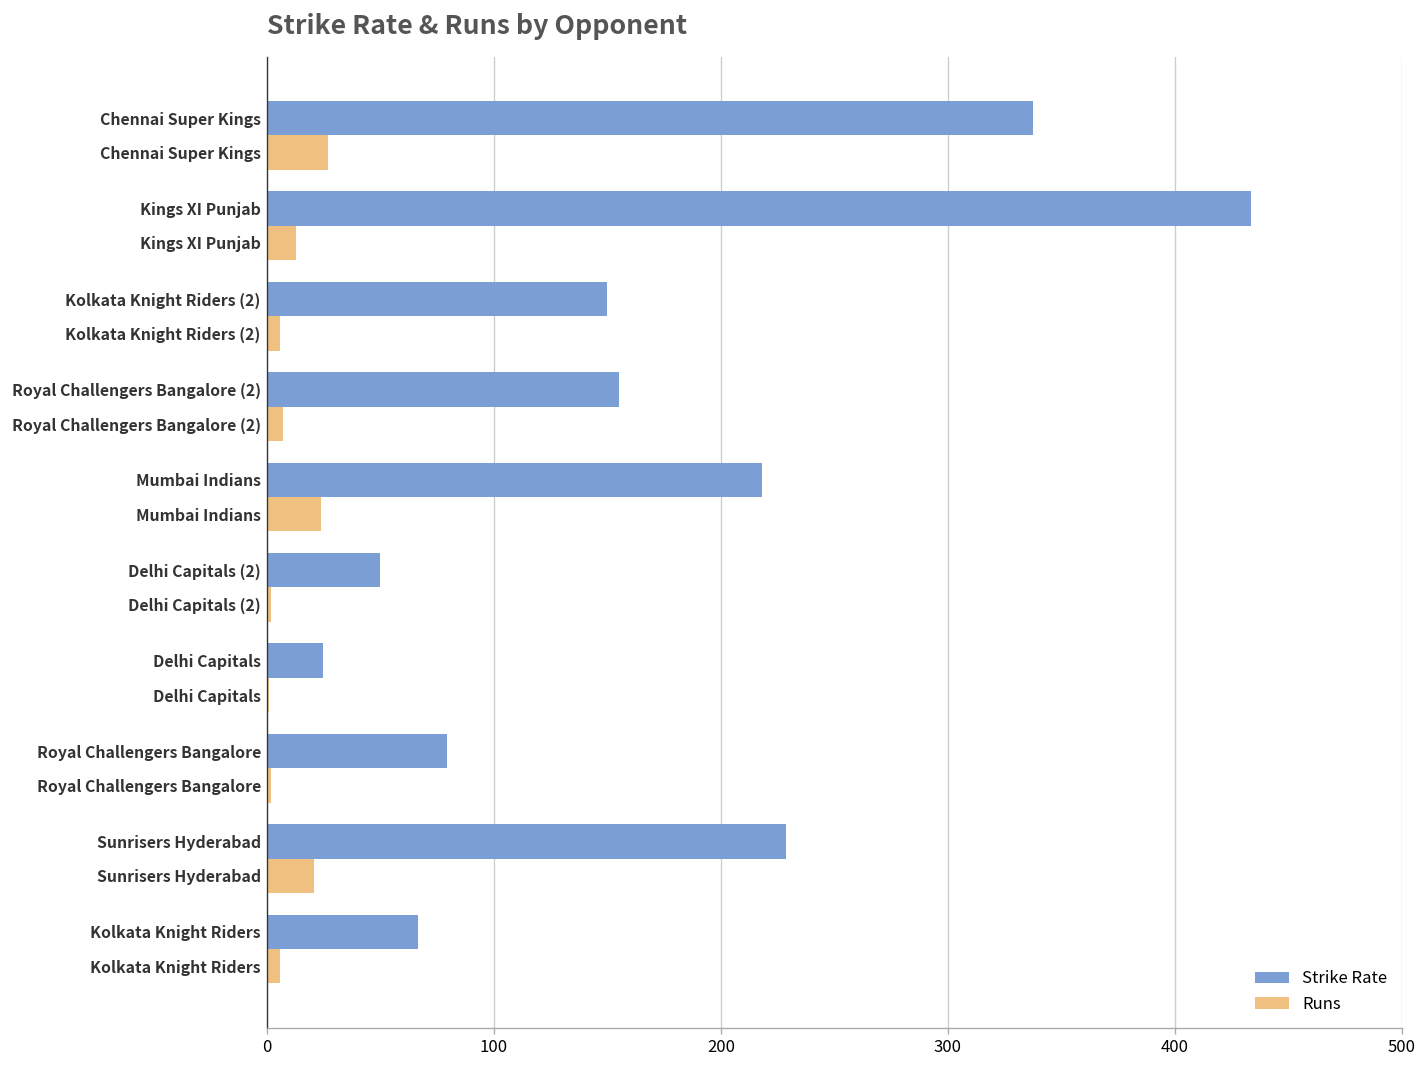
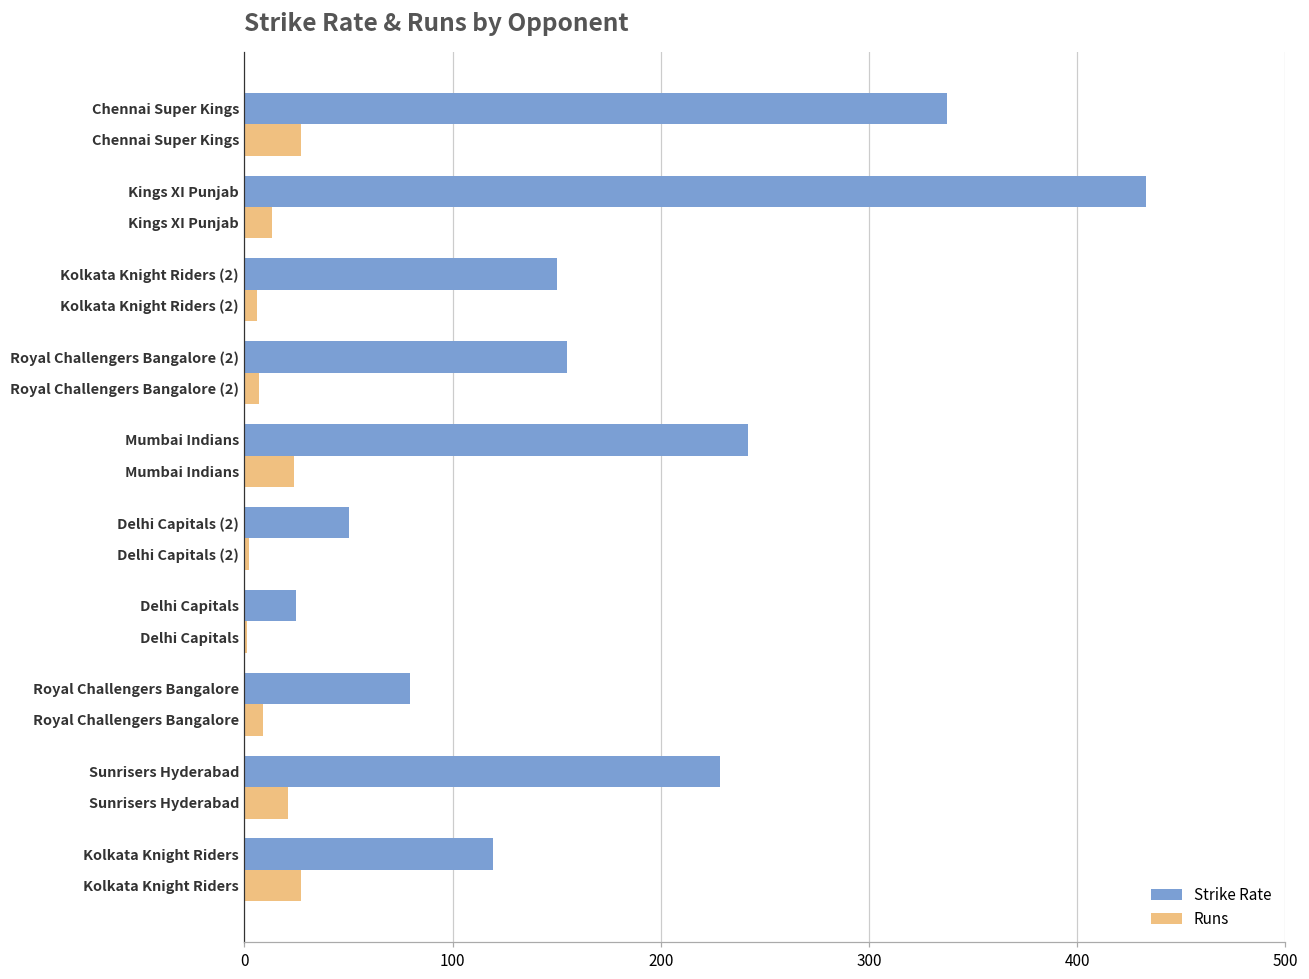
Strike Rate, Mumbai Indians: 218 -> 242
Runs, Royal Challengers Bangalore: 2 -> 9
Strike Rate, Kolkata Knight Riders: 67 -> 119
Runs, Kolkata Knight Riders: 6 -> 27
